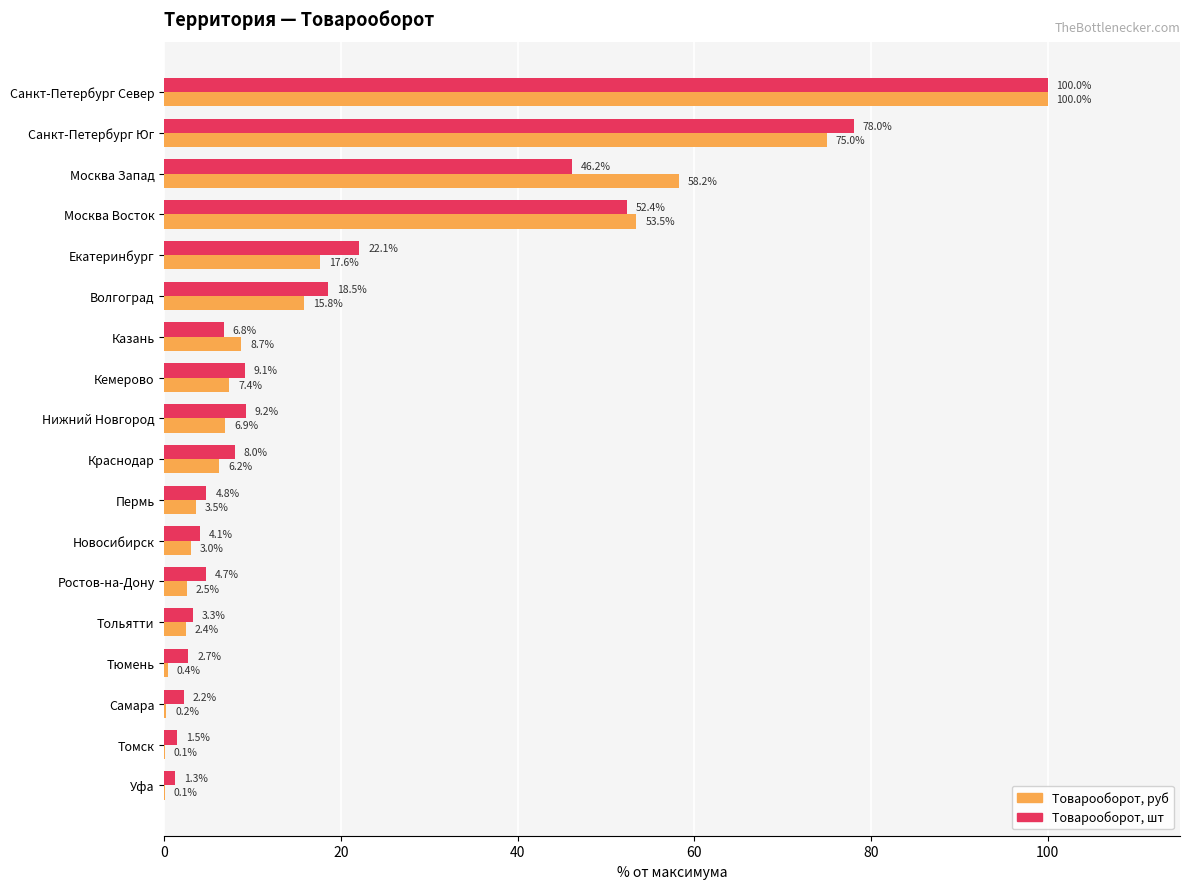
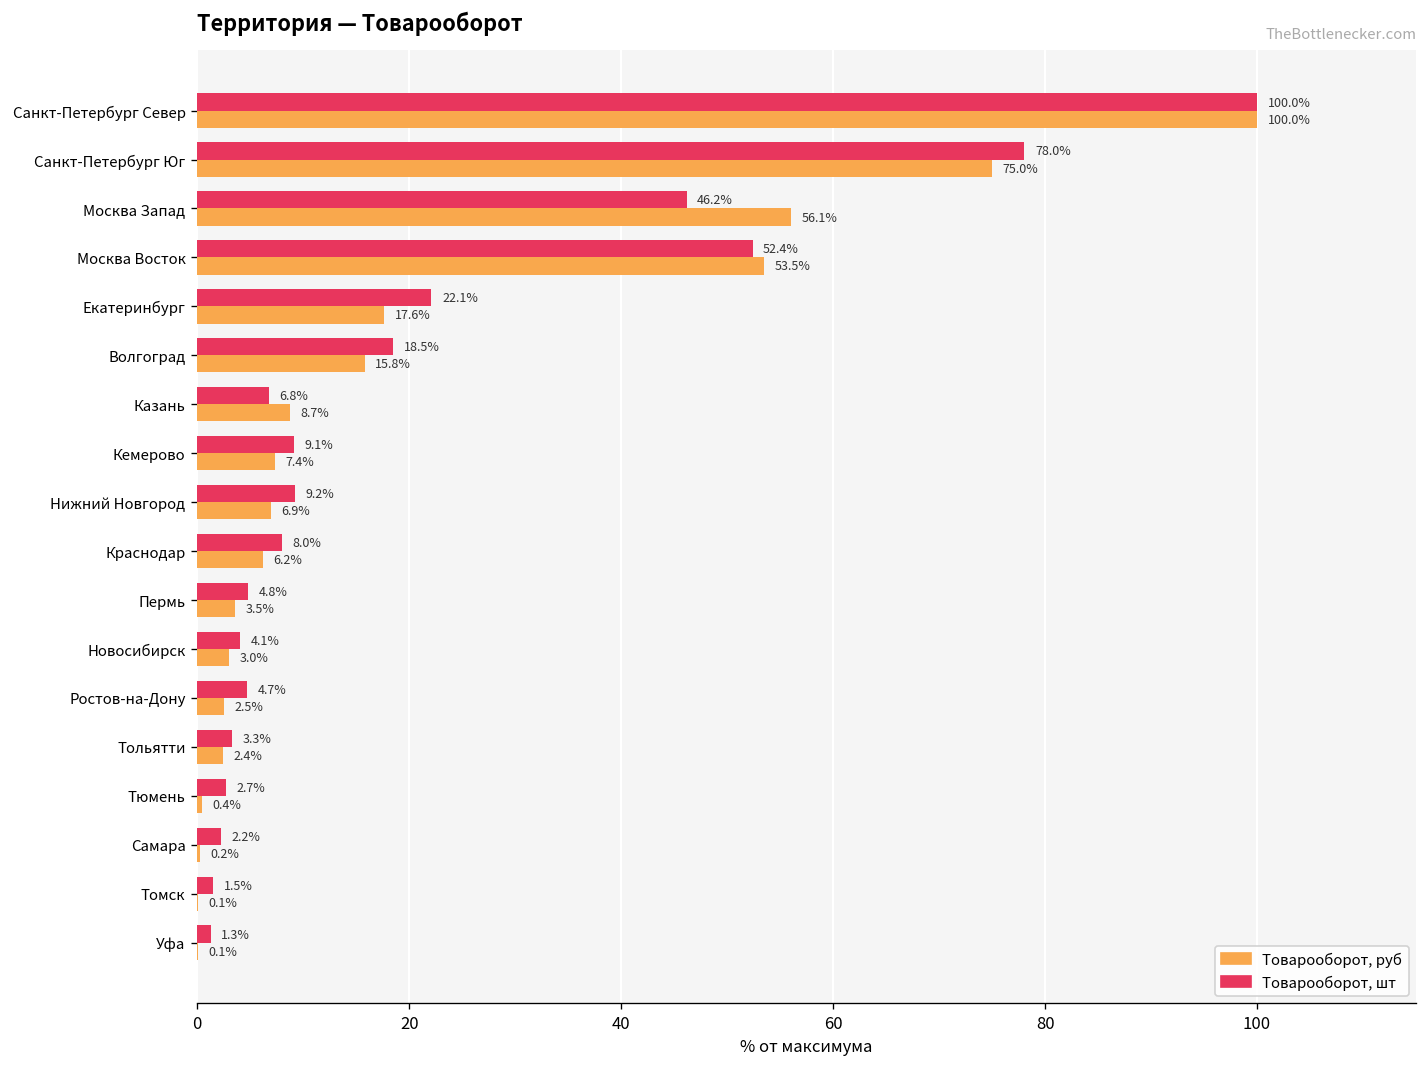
Товарооборот, руб, Москва Запад: 58.2% -> 56.1%
